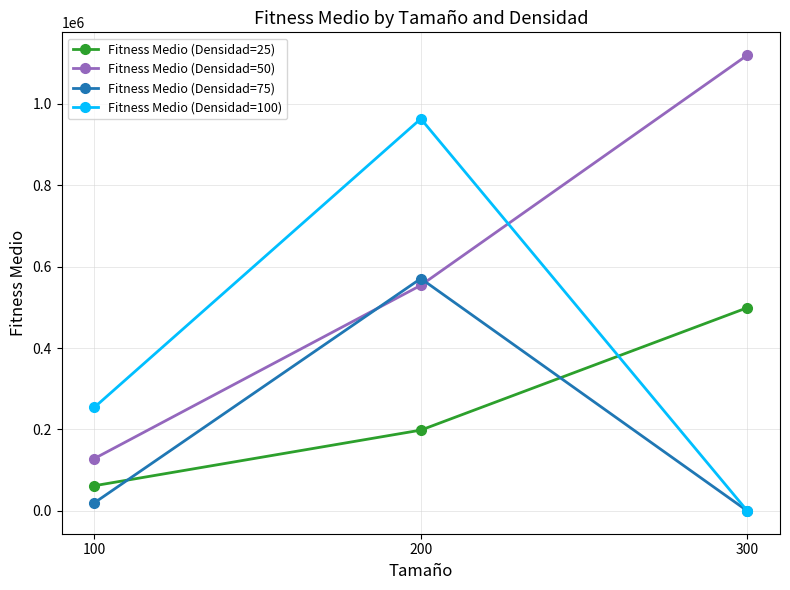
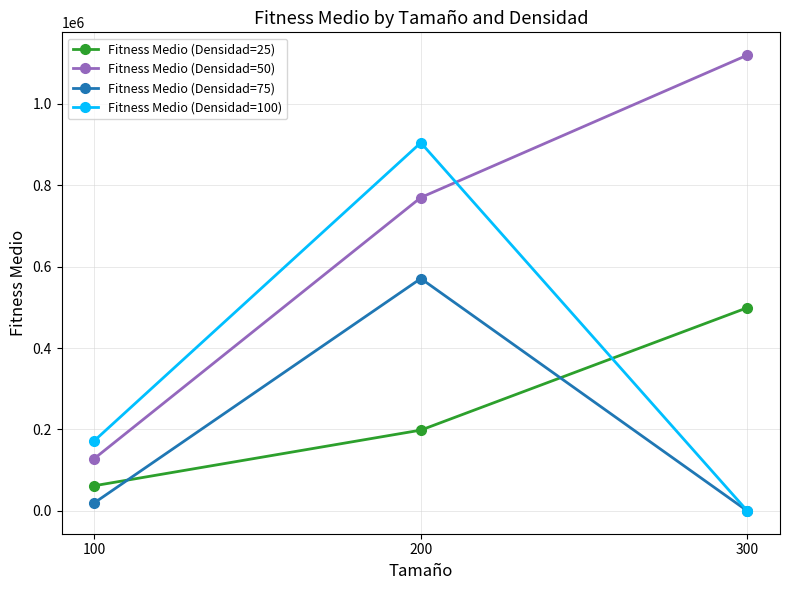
Fitness Medio (Densidad=100), 100: 250000 -> 170000
Fitness Medio (Densidad=50), 200: 550000 -> 770000
Fitness Medio (Densidad=100), 200: 960000 -> 900000
